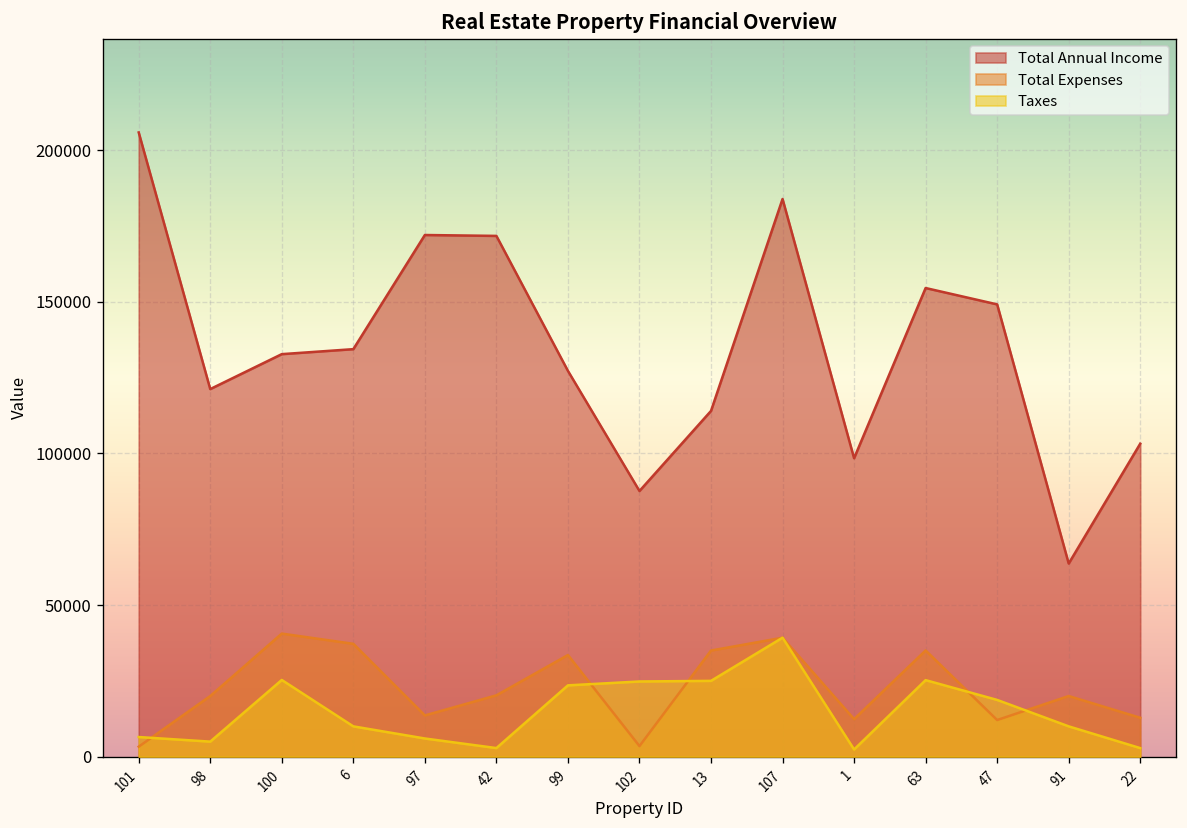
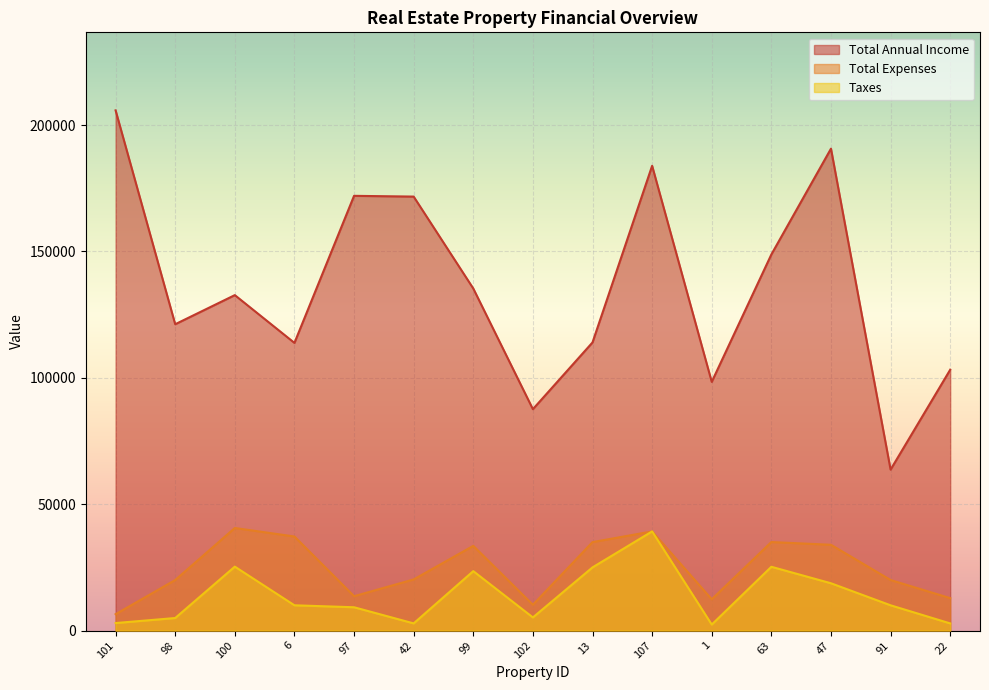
Total Expenses, 101: 3000 -> 6000
Taxes, 101: 6000 -> 3000
Total Annual Income, 6: 134000 -> 114000
Taxes, 97: 6000 -> 9000
Total Annual Income, 99: 127000 -> 135000
Total Expenses, 102: 3000 -> 10000
Taxes, 102: 25000 -> 5000
Total Annual Income, 63: 155000 -> 149000
Total Annual Income, 47: 149000 -> 191000
Total Expenses, 47: 12000 -> 34000
